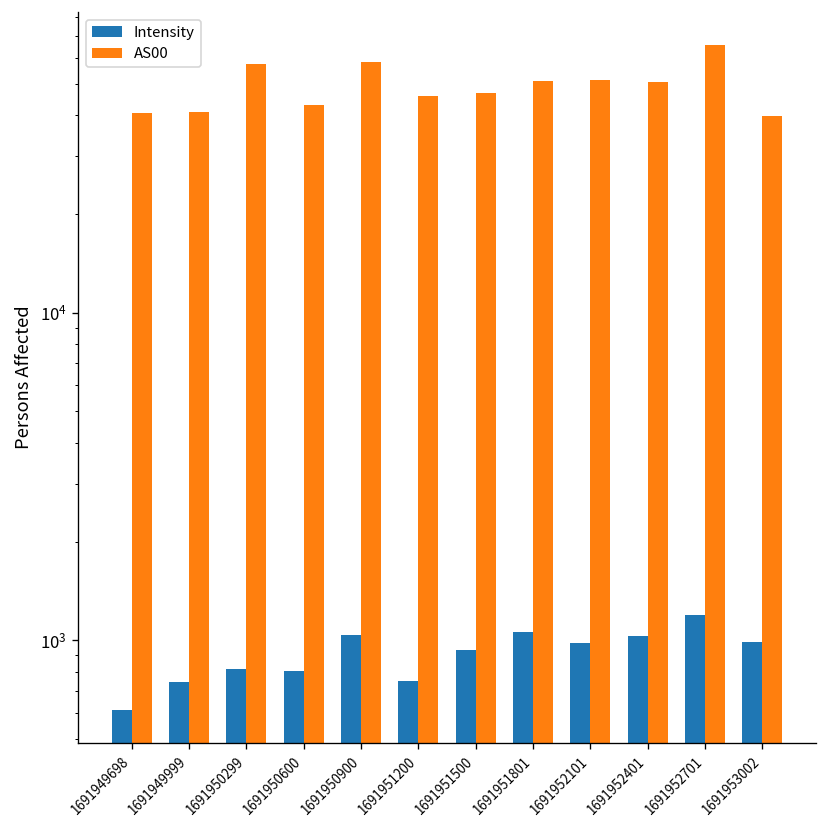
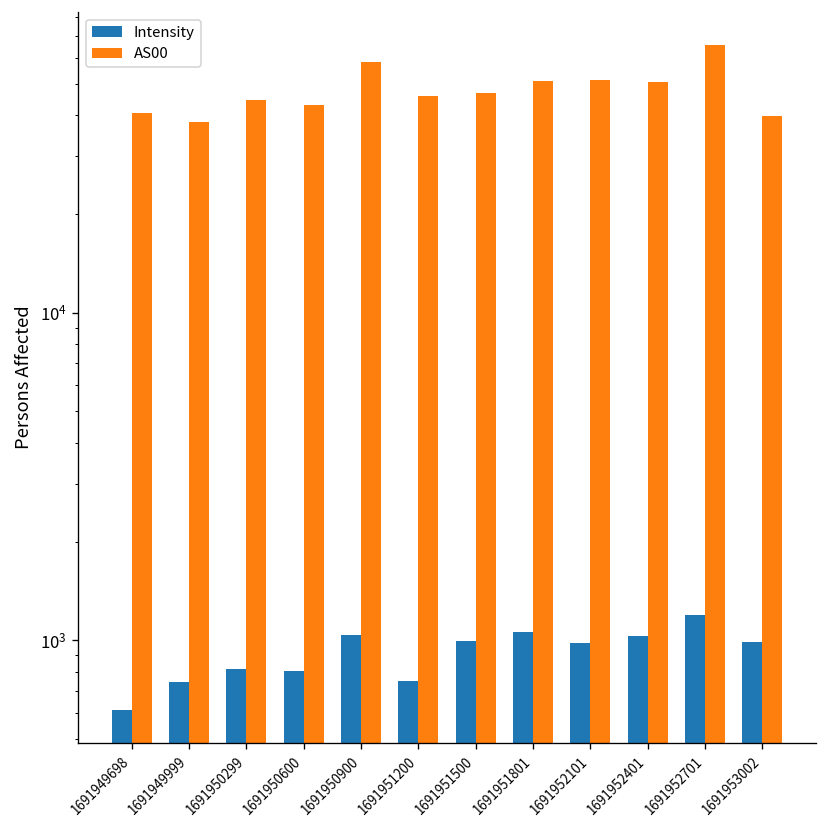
AS00, 1691949999: 41000 -> 38000
AS00, 1691950299: 57000 -> 45000
Intensity, 1691951500: 930 -> 1000
